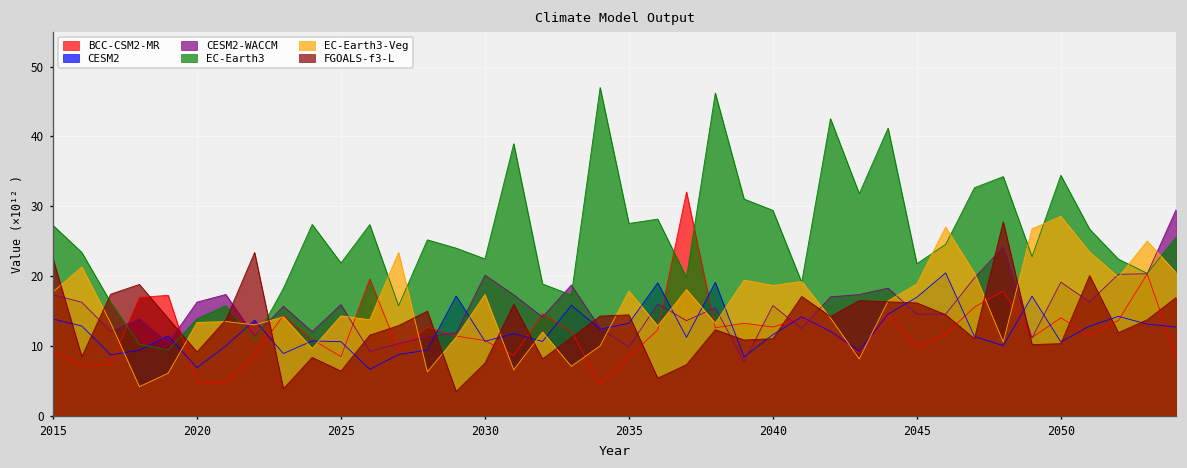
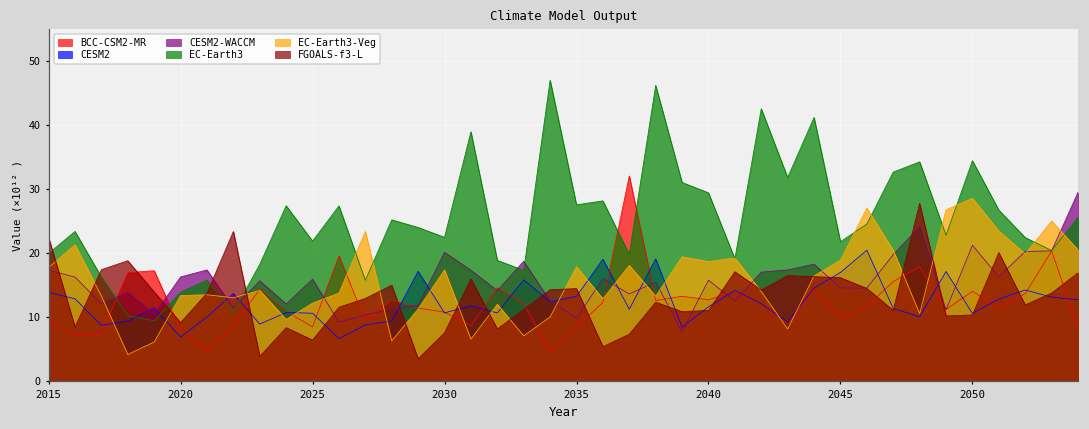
EC-Earth3, 2015: 27 -> 20
BCC-CSM2-MR, 2020: 5 -> 8
EC-Earth3-Veg, 2025: 14 -> 12
CESM2-WACCM, 2050: 19 -> 21
